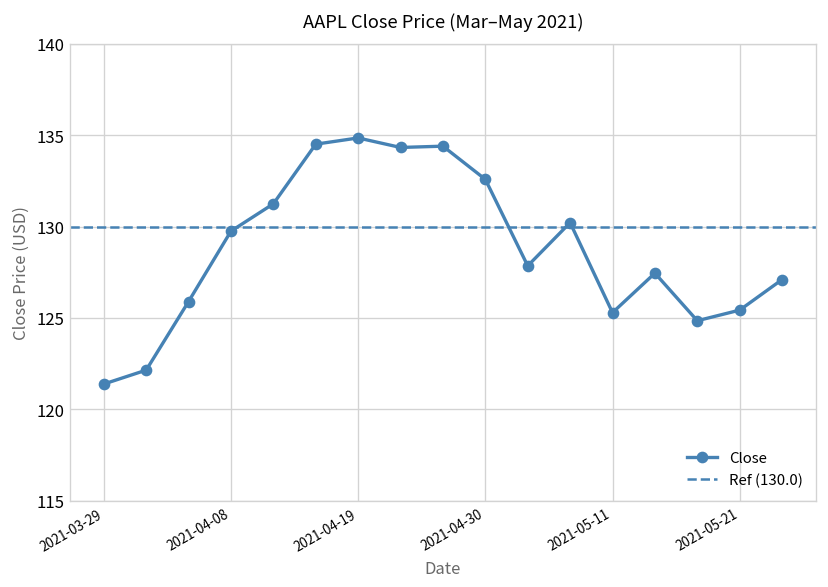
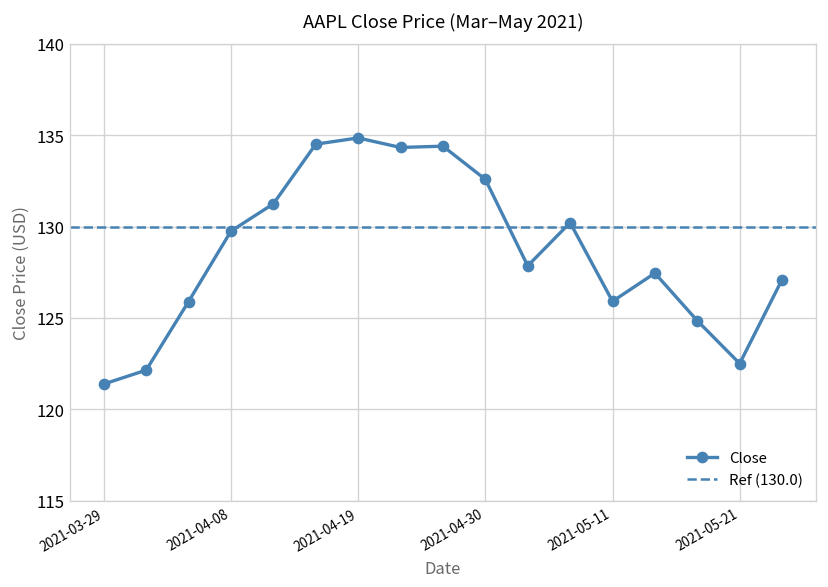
2021-05-11: 125.3 -> 125.9
2021-05-21: 125.4 -> 122.5
